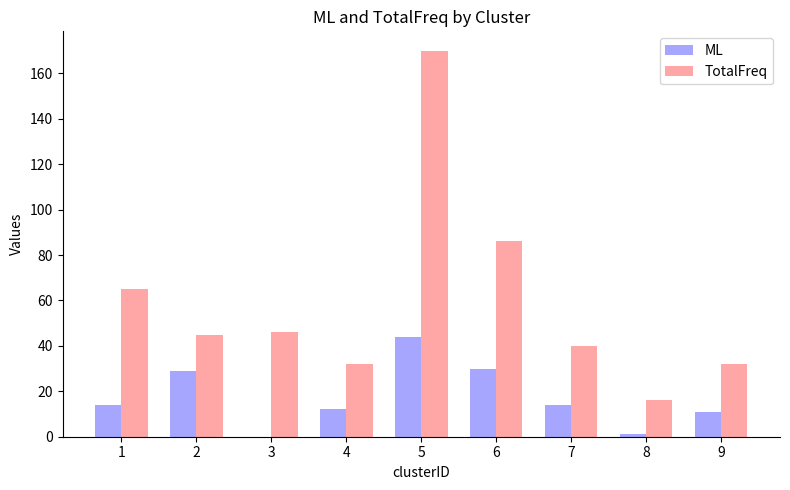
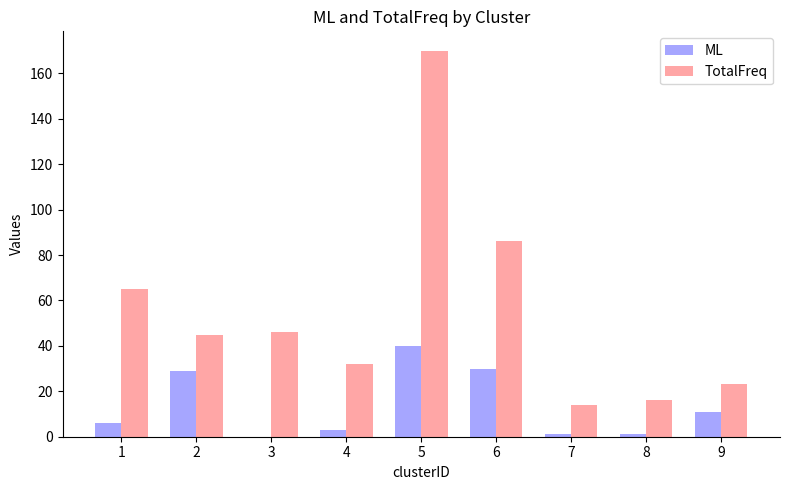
ML, 1: 14 -> 6
ML, 4: 12 -> 3
ML, 5: 44 -> 40
ML, 7: 14 -> 1
TotalFreq, 7: 40 -> 14
TotalFreq, 9: 32 -> 23
